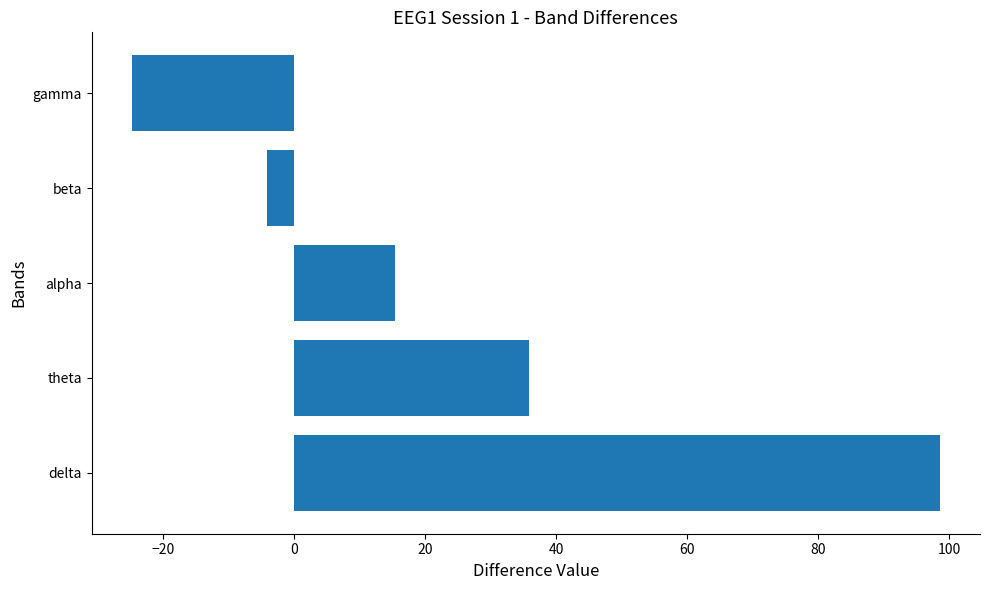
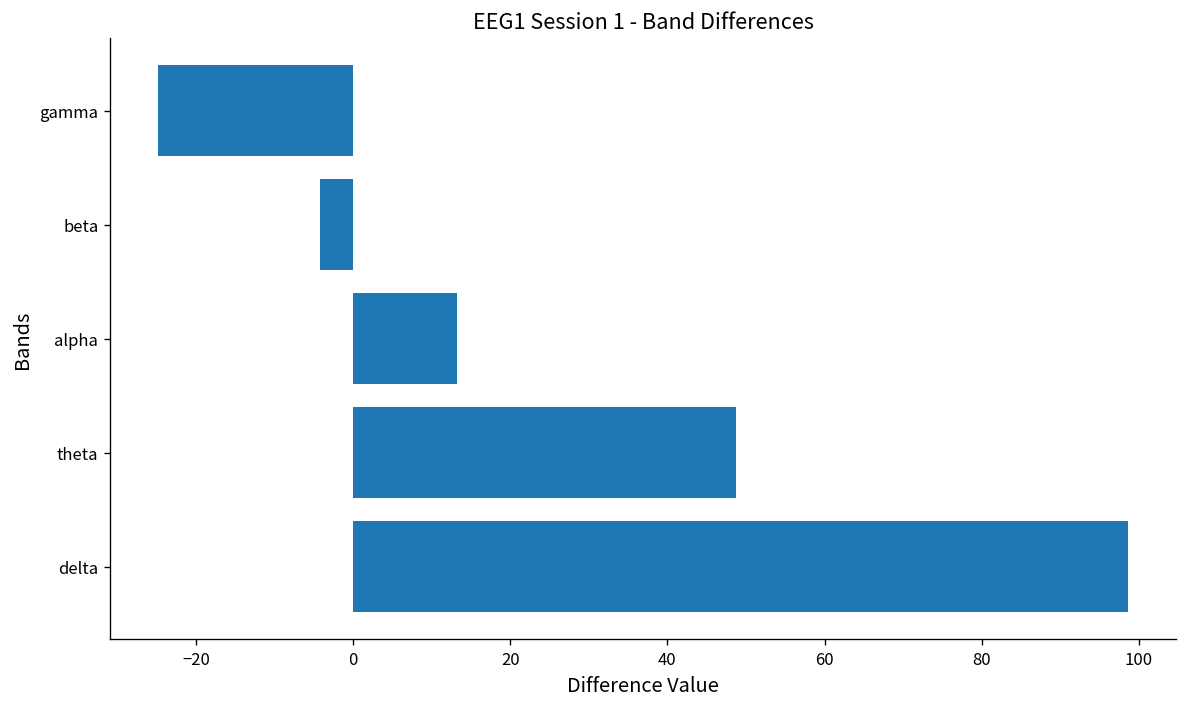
alpha: 15 -> 13
theta: 36 -> 49
